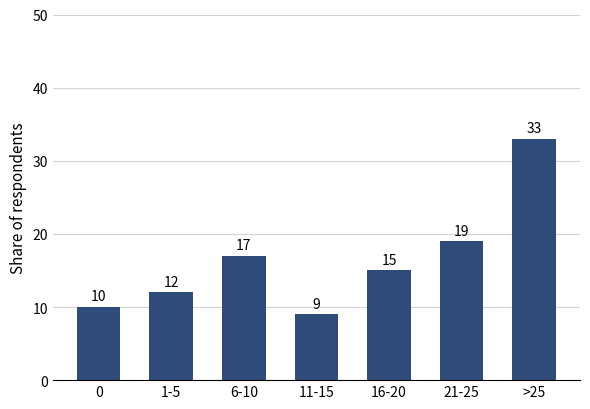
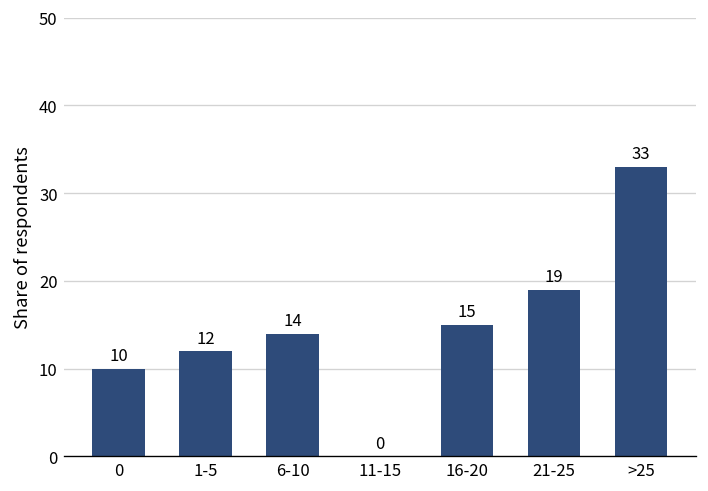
6-10: 17 -> 14
11-15: 9 -> 0
